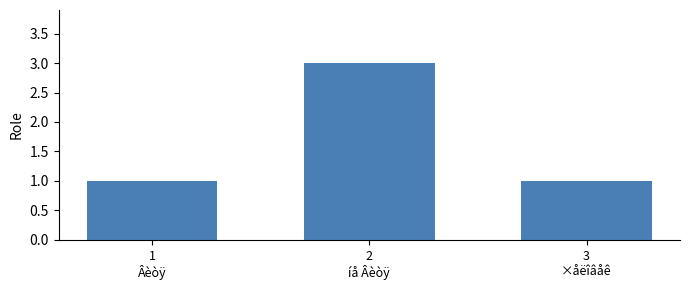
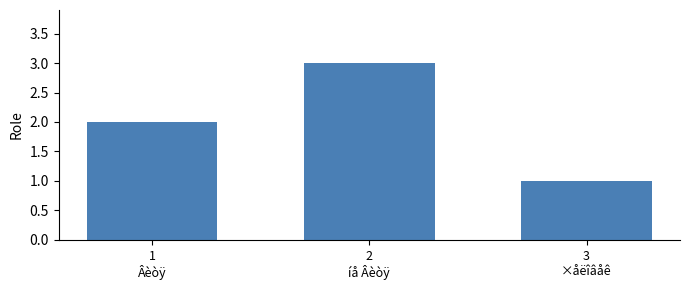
1 Âèòÿ: 1 -> 2
